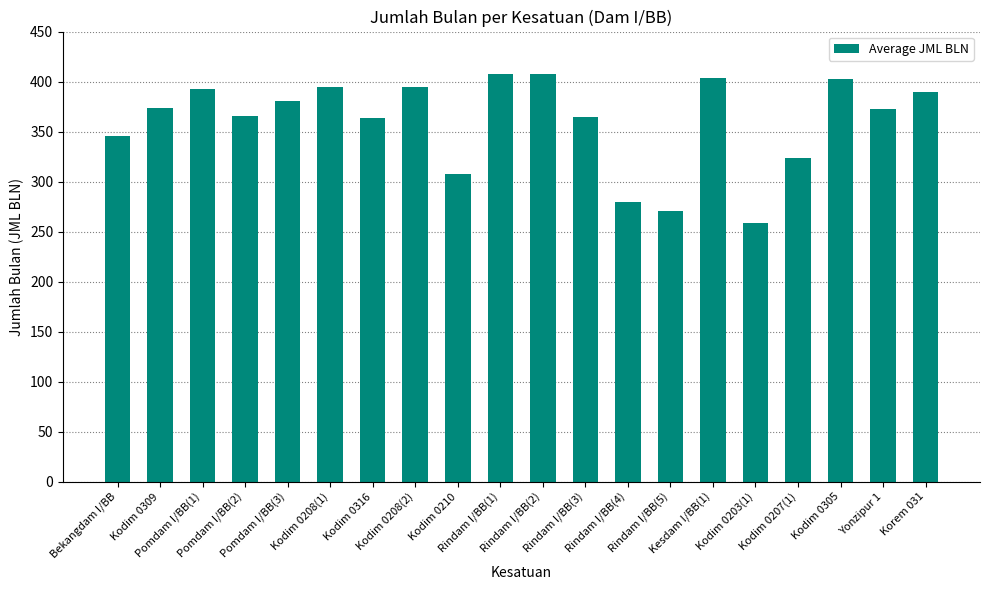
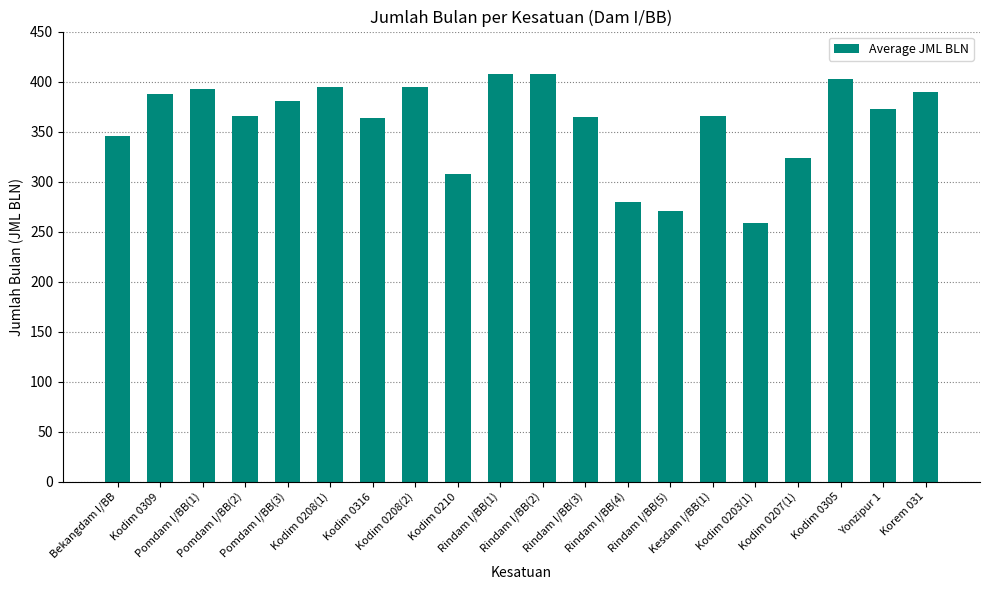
Kodim 0309: 374 -> 388
Kesdam I/BB(1): 404 -> 366
